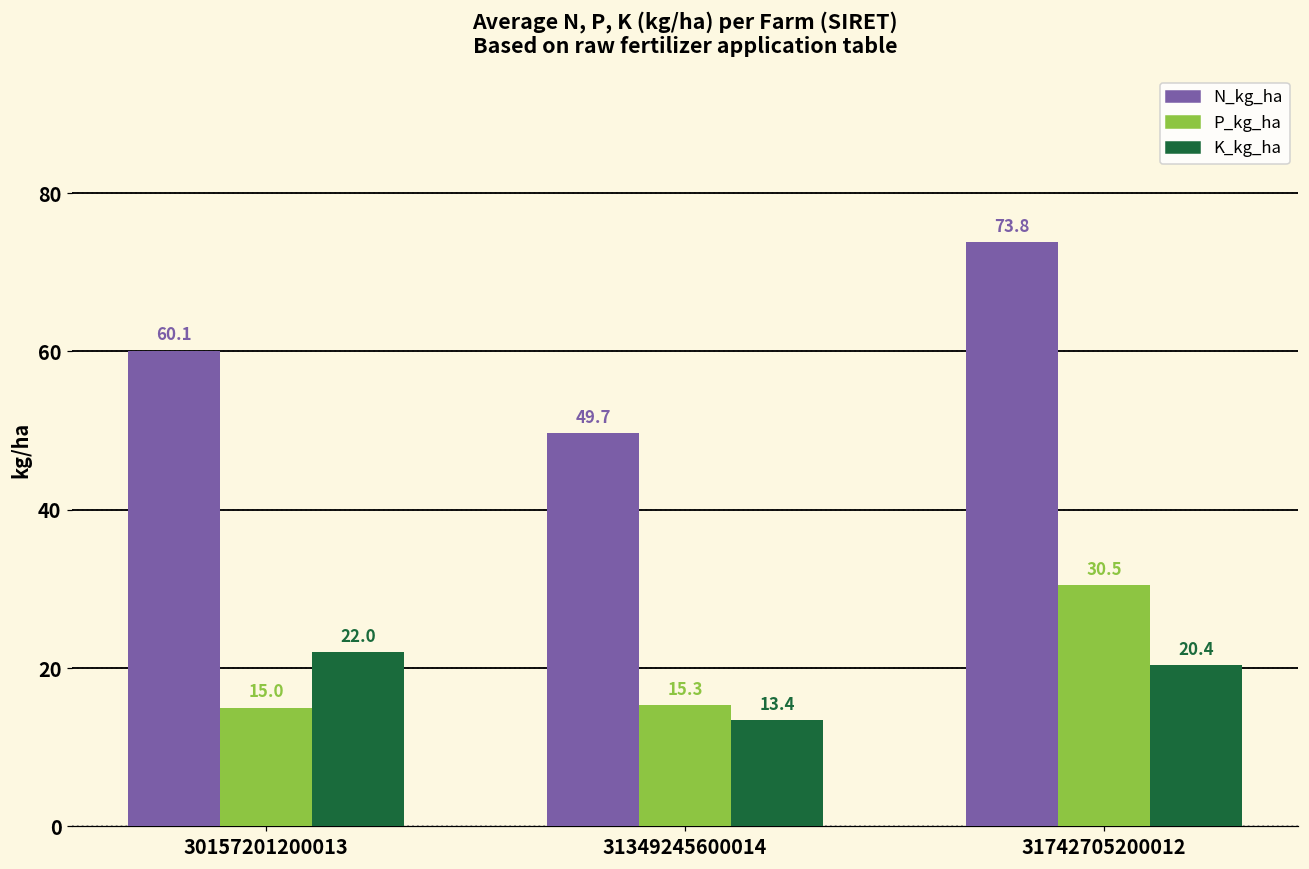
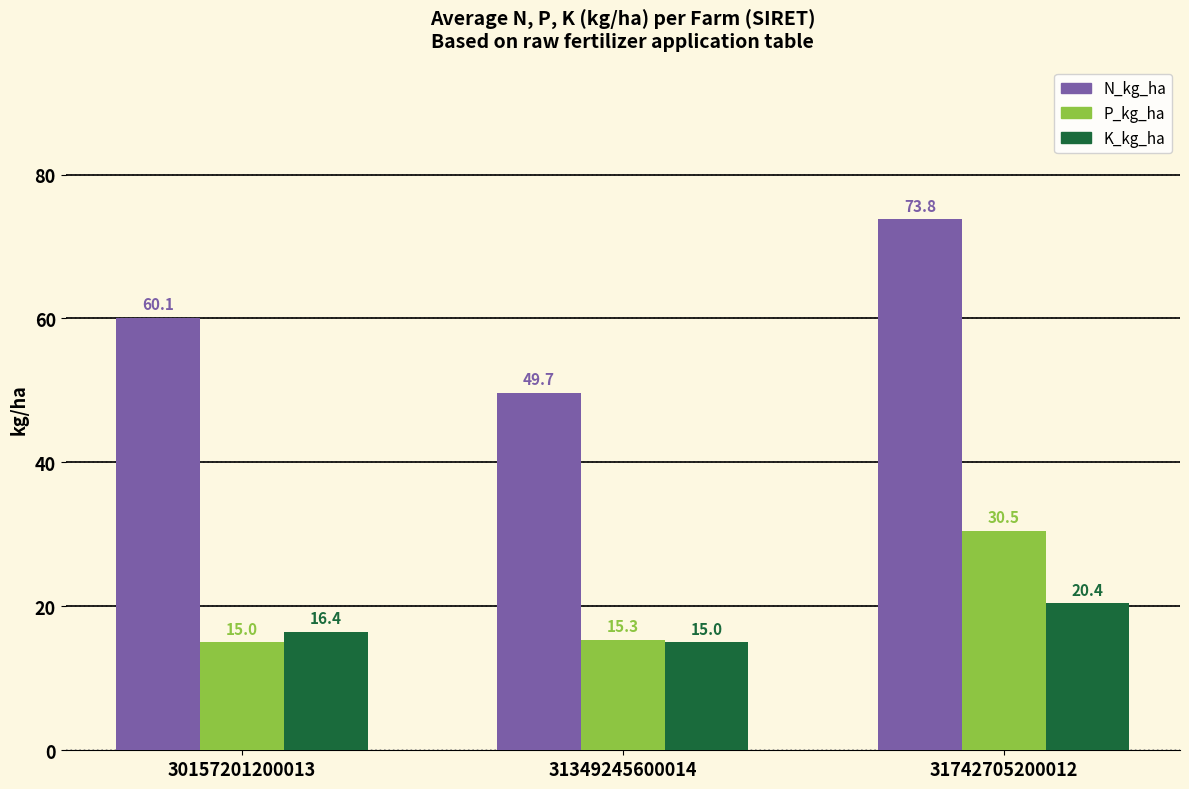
K_kg_ha, 30157201200013: 22.0 -> 16.4
K_kg_ha, 31349245600014: 13.4 -> 15.0
